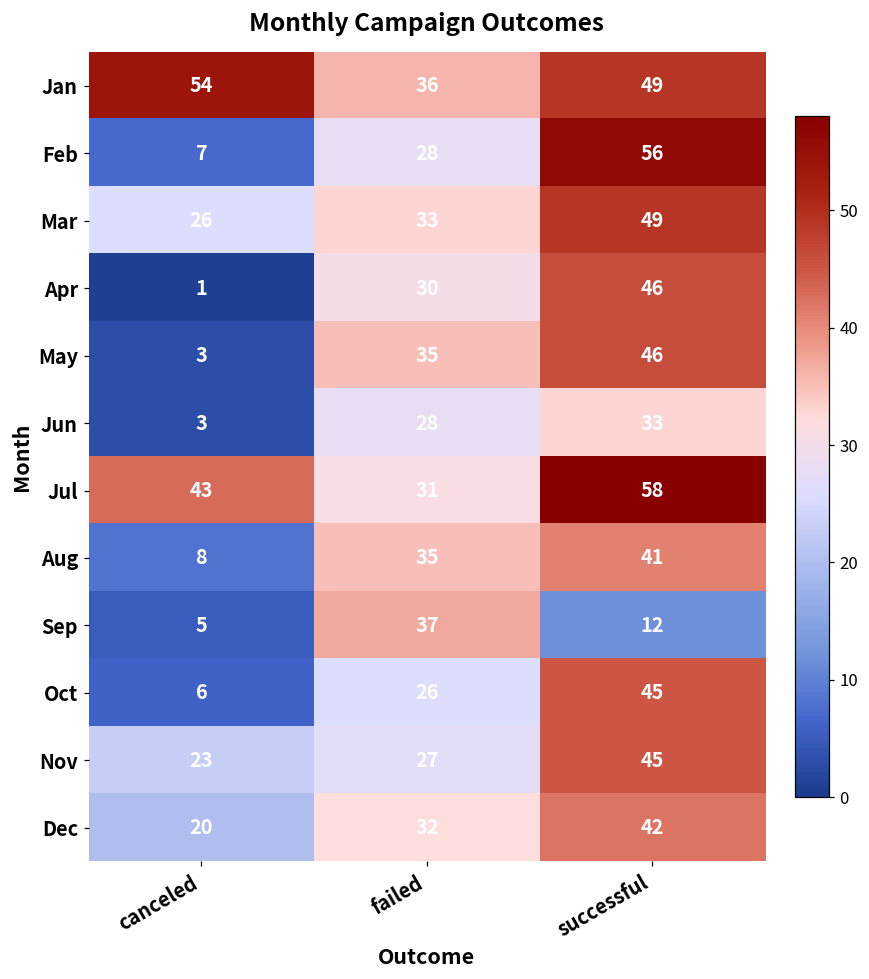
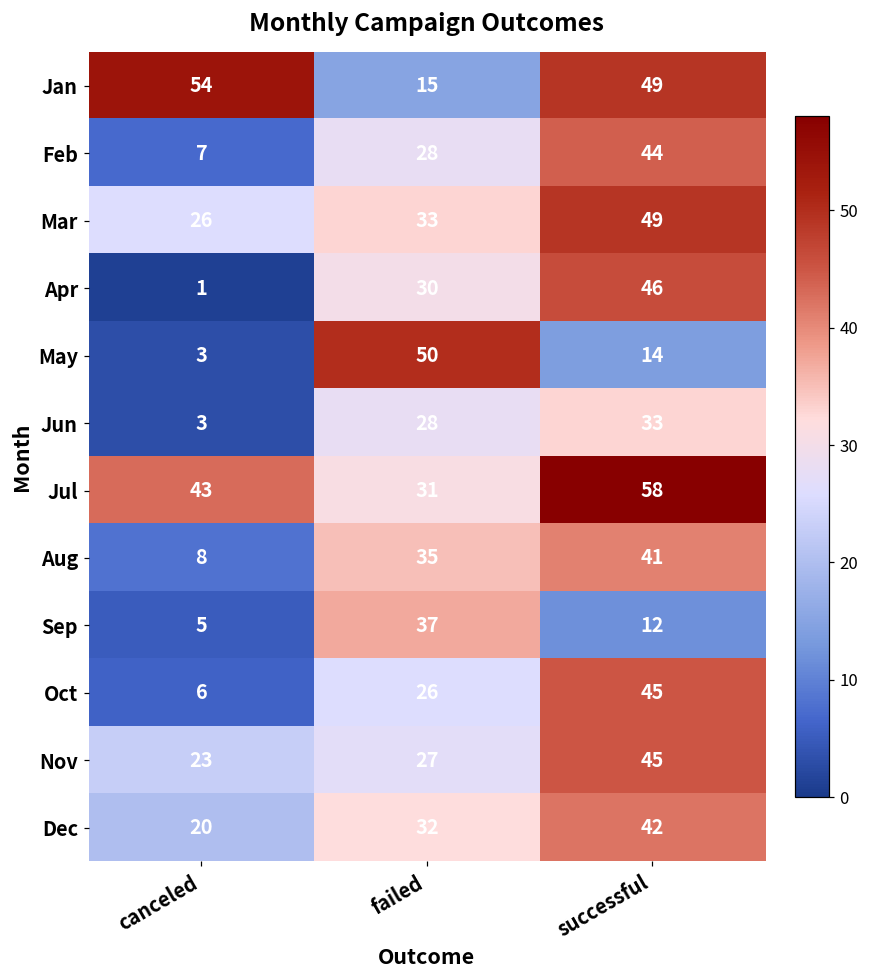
Jan, failed: 36 -> 15
Feb, successful: 56 -> 44
May, failed: 35 -> 50
May, successful: 46 -> 14
